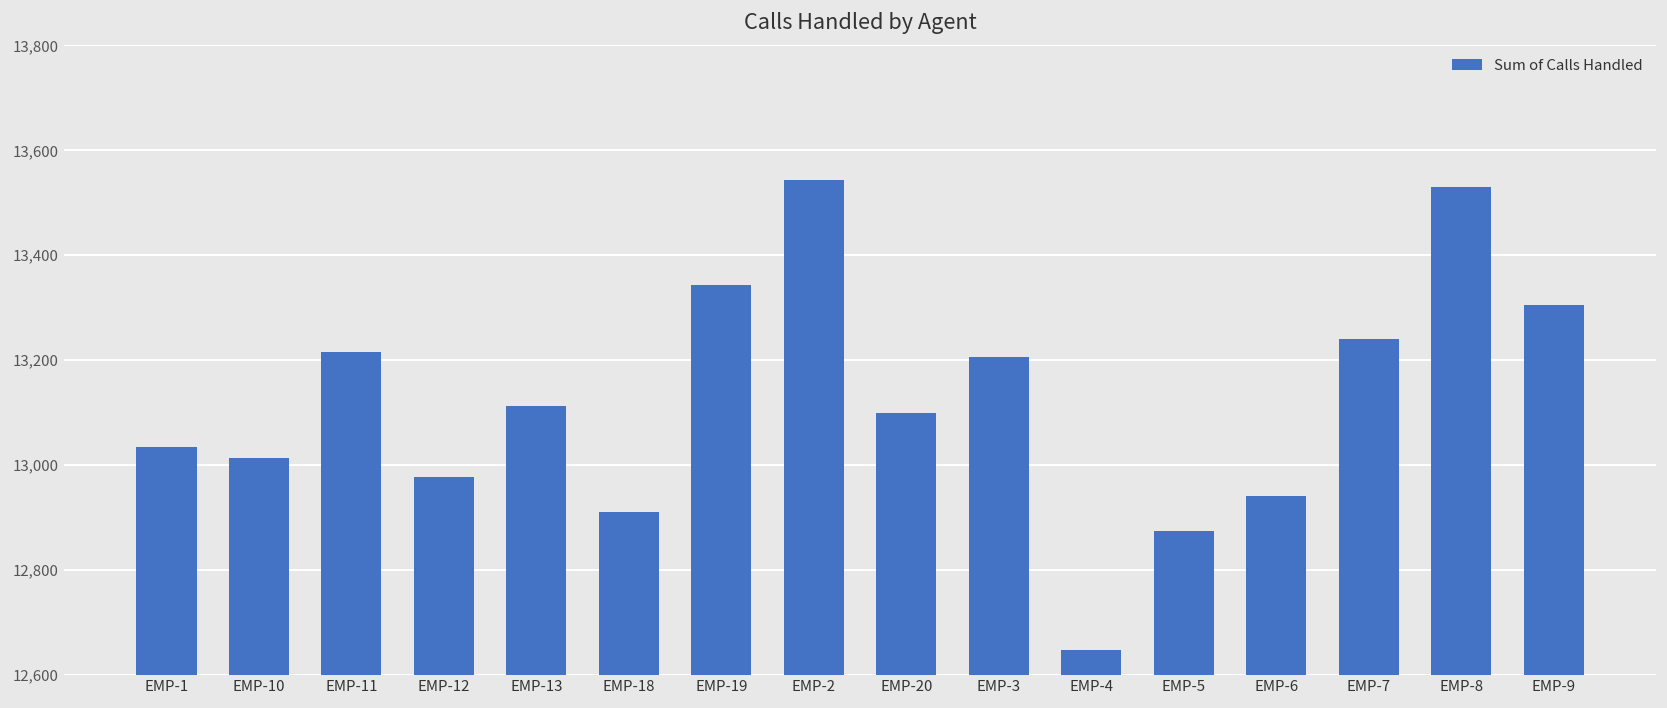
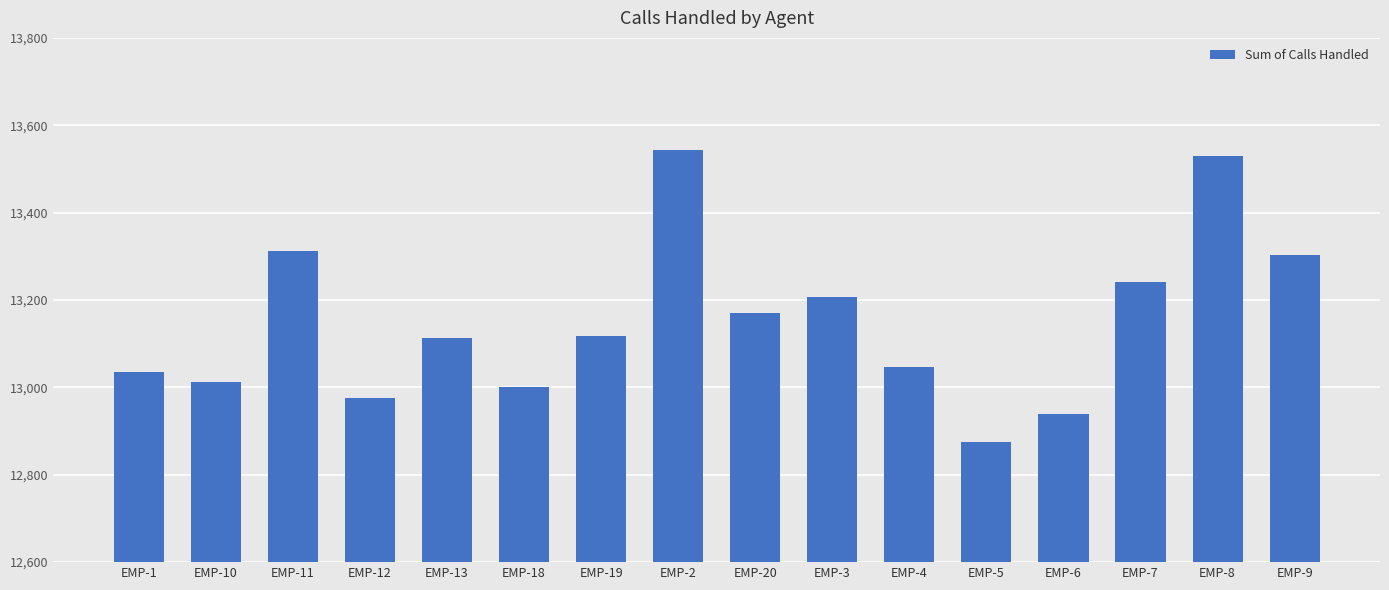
EMP-11: 13,220 -> 13,310
EMP-18: 12,910 -> 13,000
EMP-19: 13,340 -> 13,120
EMP-20: 13,100 -> 13,170
EMP-4: 12,650 -> 13,050
